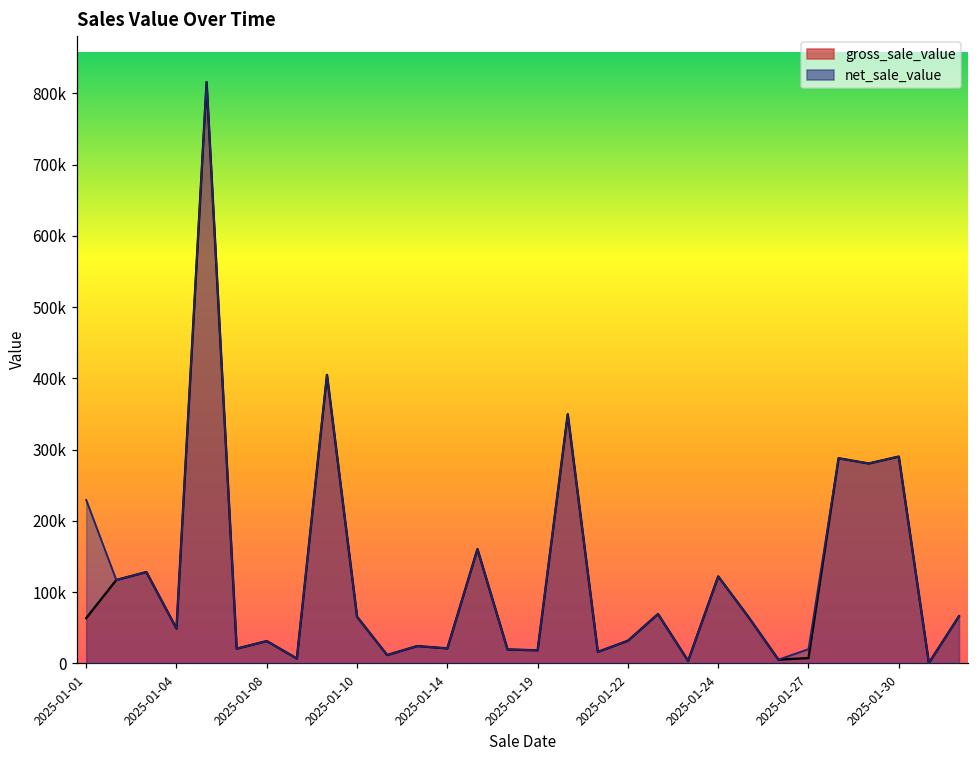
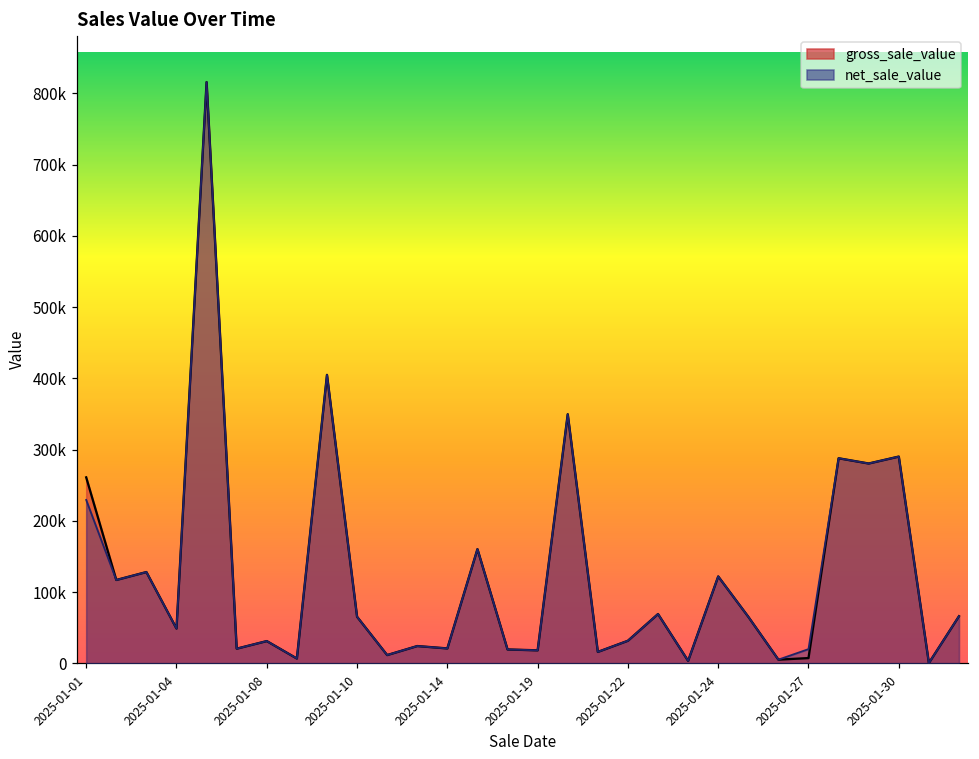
gross_sale_value, 2025-01-01: 60000 -> 260000
